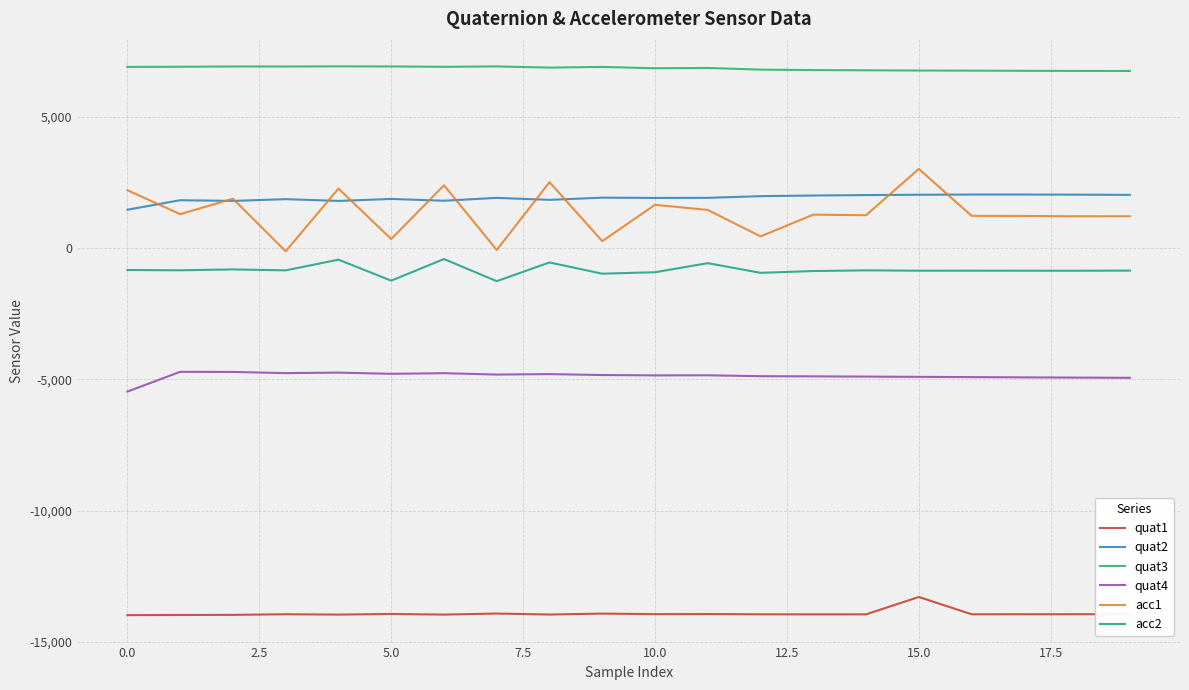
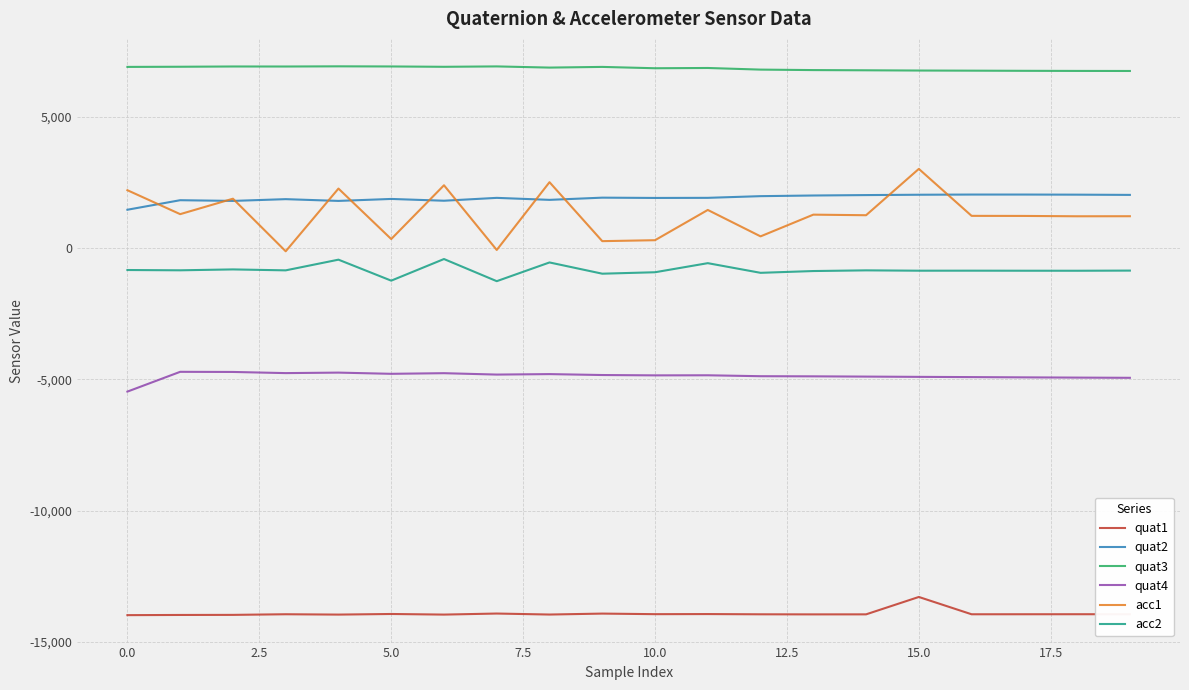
acc1, 10.0: 1,600 -> 300
